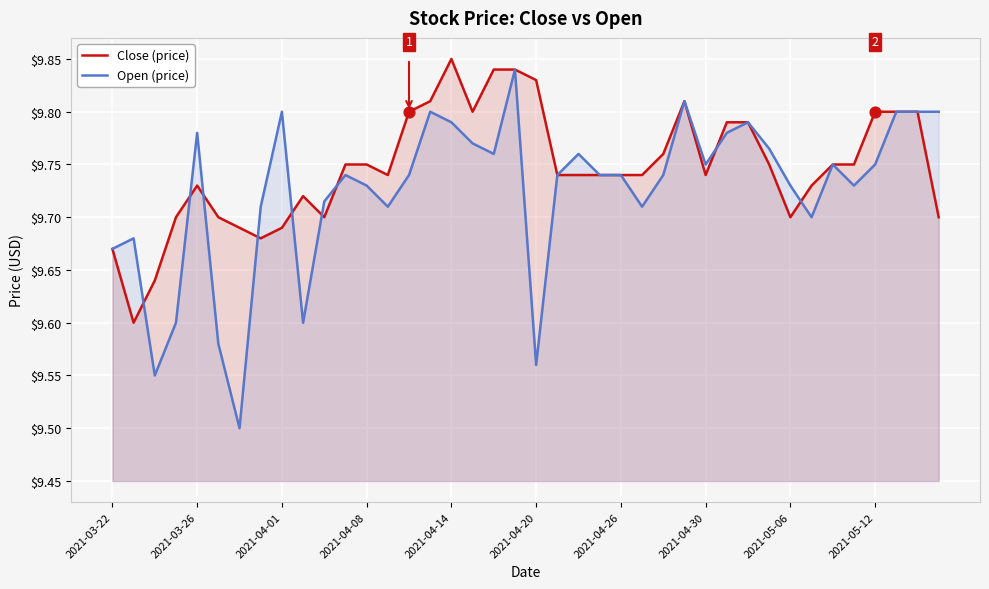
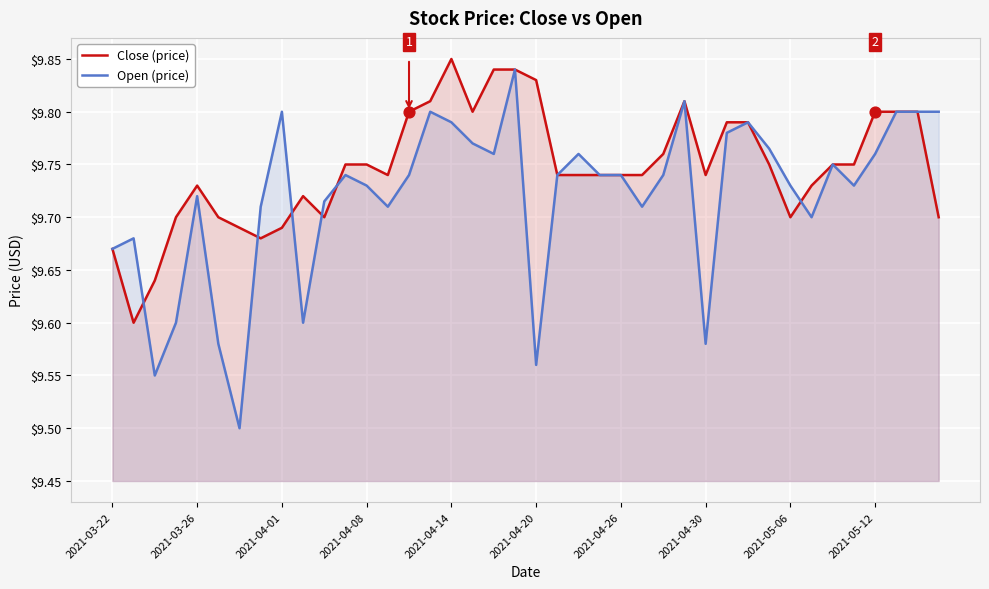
Open (price), 2021-03-26: $9.78 -> $9.72
Open (price), 2021-04-30: $9.75 -> $9.58
Open (price), 2021-05-12: $9.75 -> $9.76
